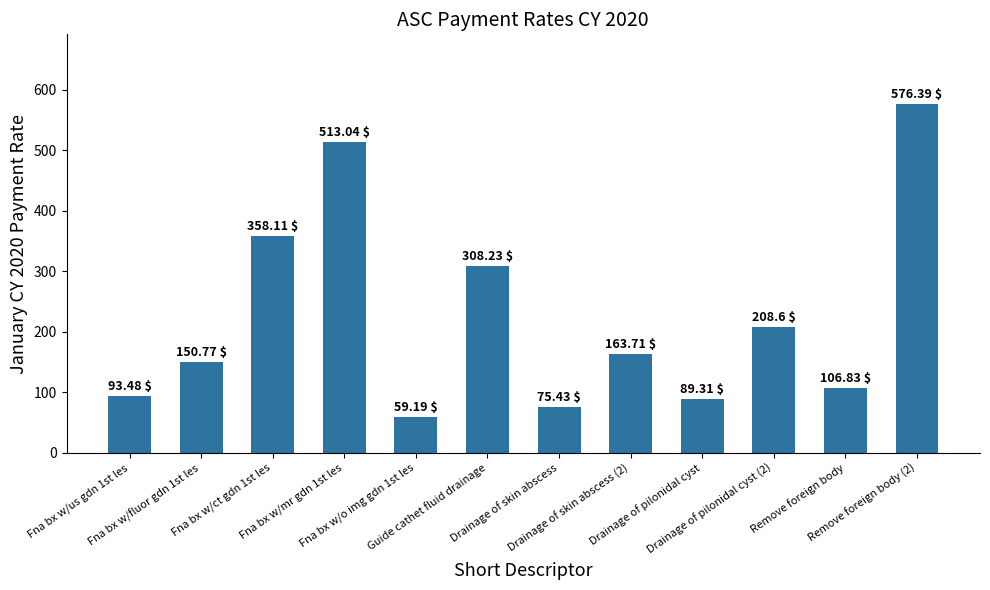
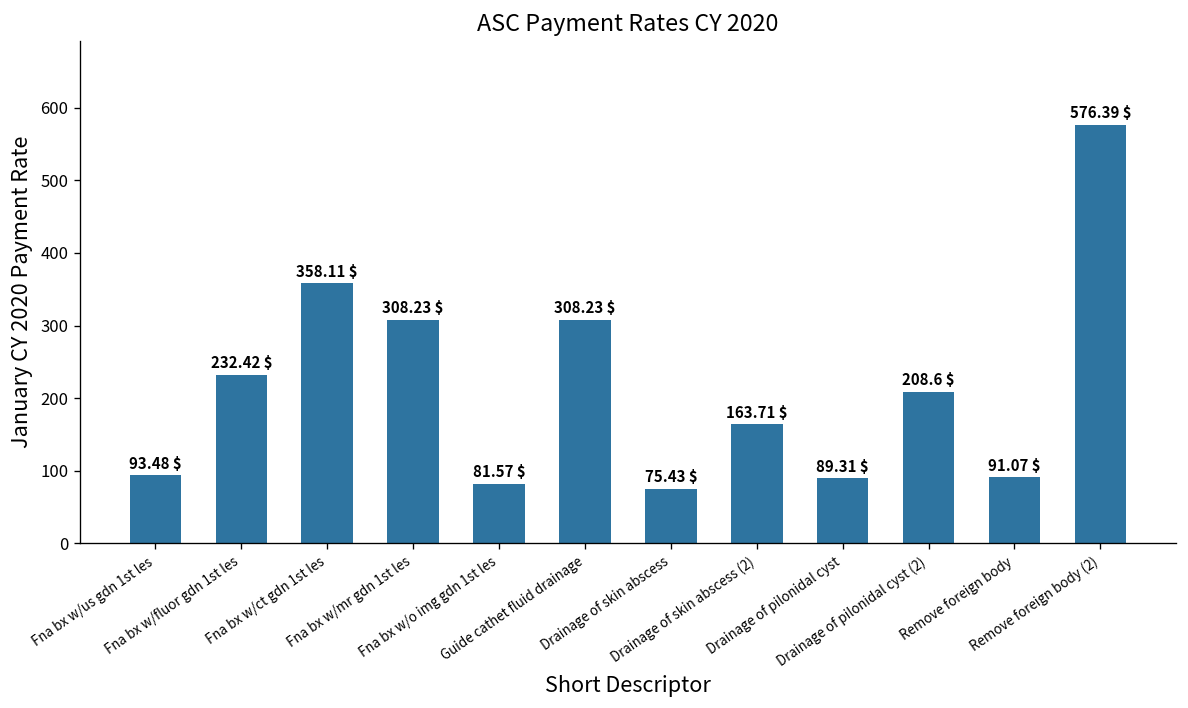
Fna bx w/fluor gdn 1st les: 150.77 -> 232.42
Fna bx w/mr gdn 1st les: 513.04 -> 308.23
Fna bx w/o img gdn 1st les: 59.19 -> 81.57
Remove foreign body: 106.83 -> 91.07
